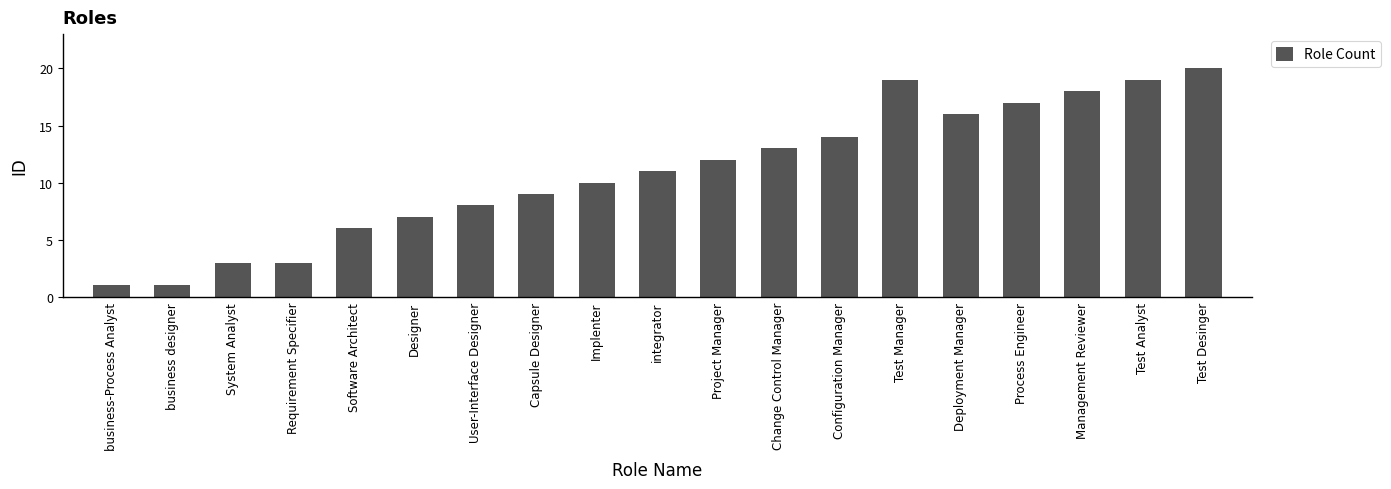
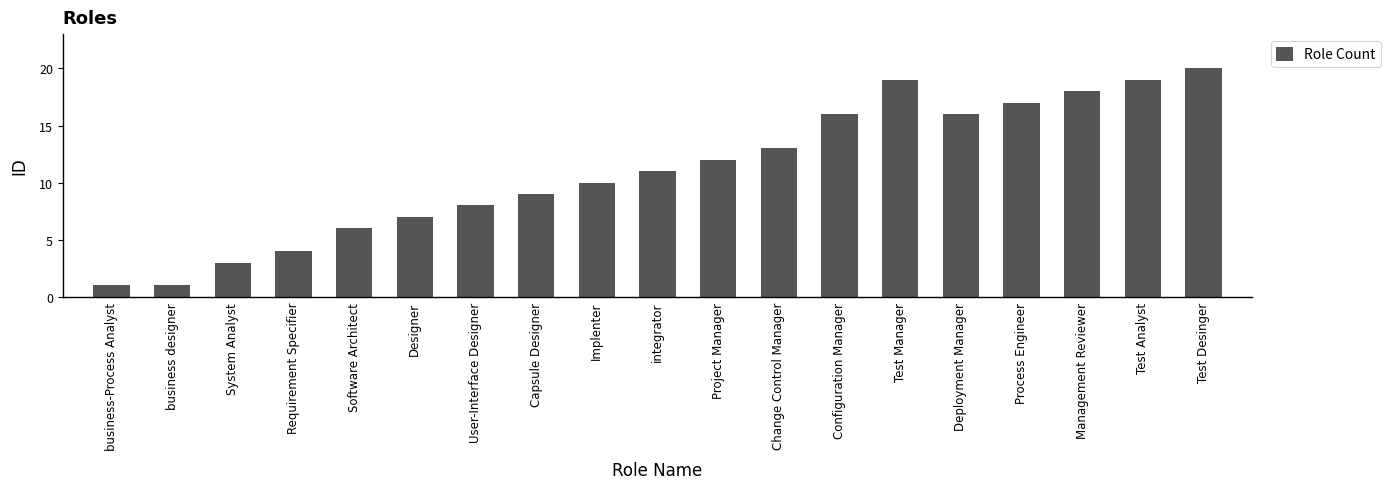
Requirement Specifier: 3 -> 4
Configuration Manager: 14 -> 16
